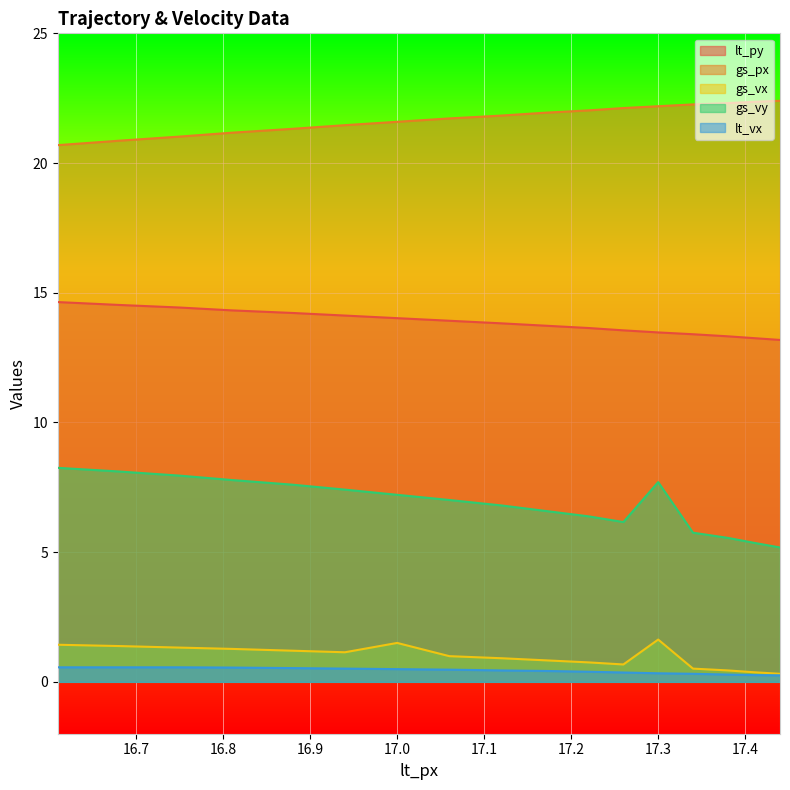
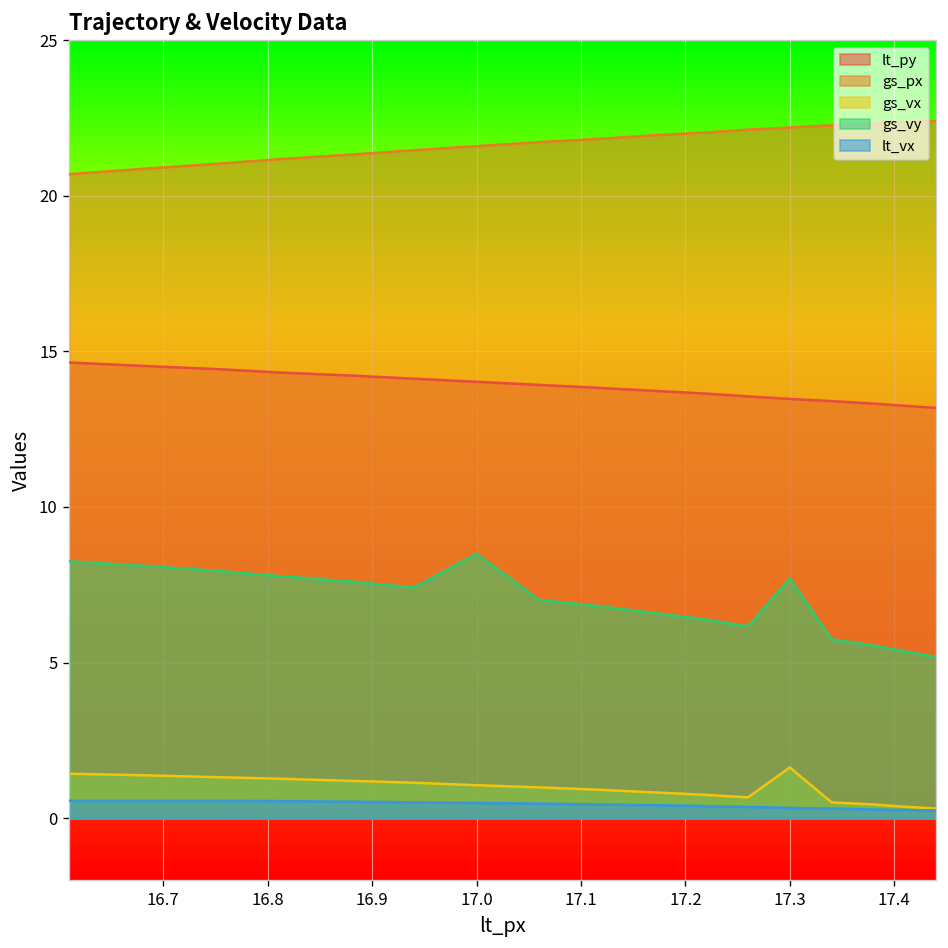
gs_vx, 17.0: 1.5 -> 1.1
gs_vy, 17.0: 7.2 -> 8.5
